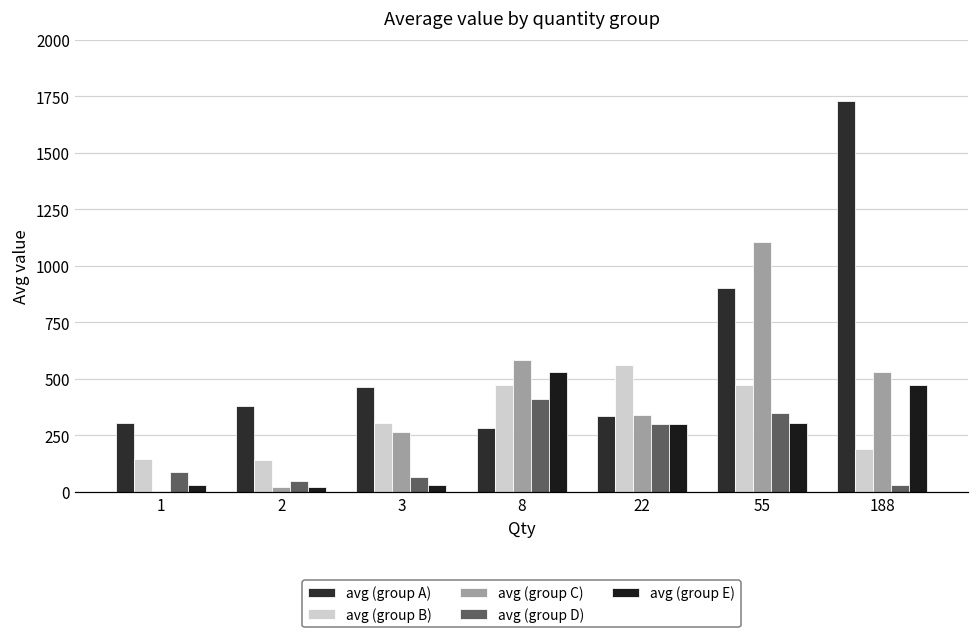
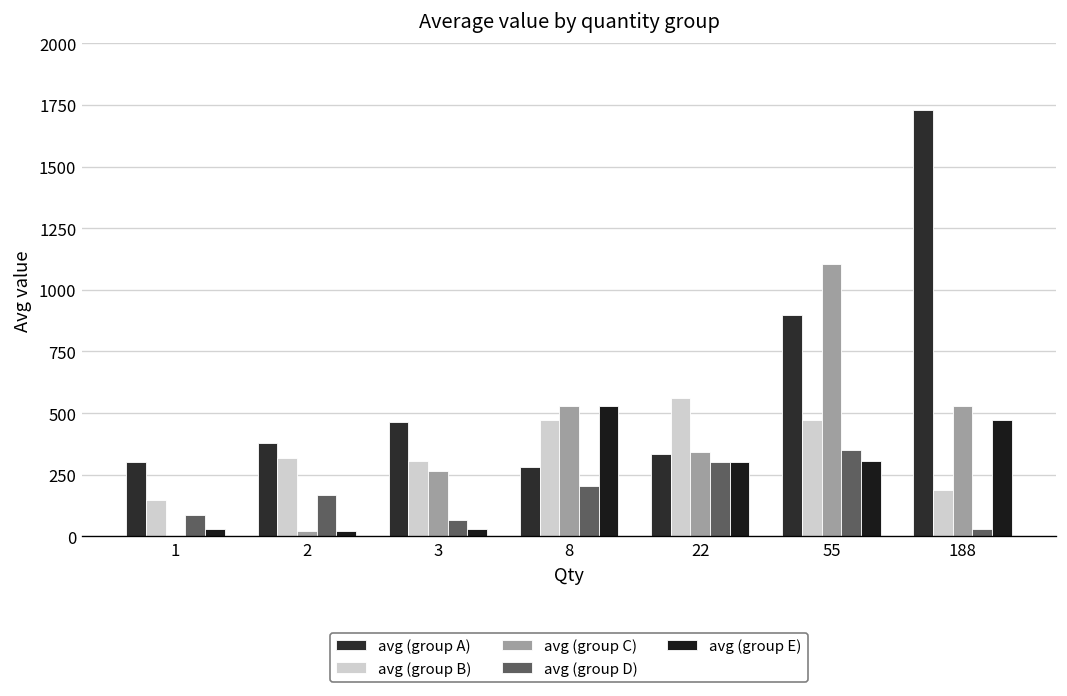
avg (group B), 2: 140 -> 320
avg (group D), 2: 50 -> 170
avg (group C), 8: 580 -> 530
avg (group D), 8: 410 -> 210
